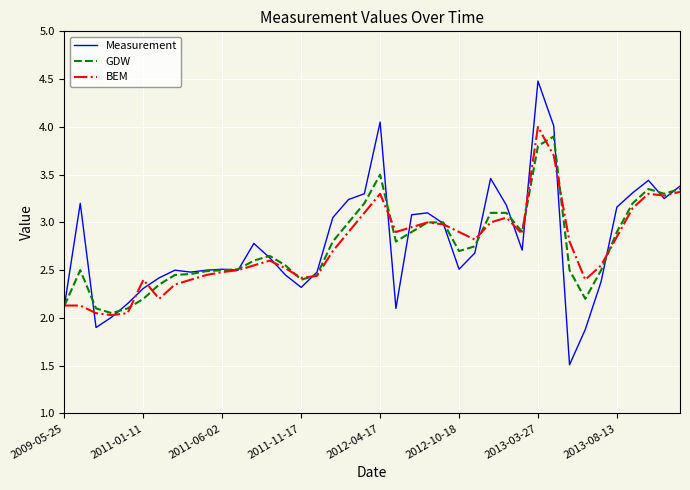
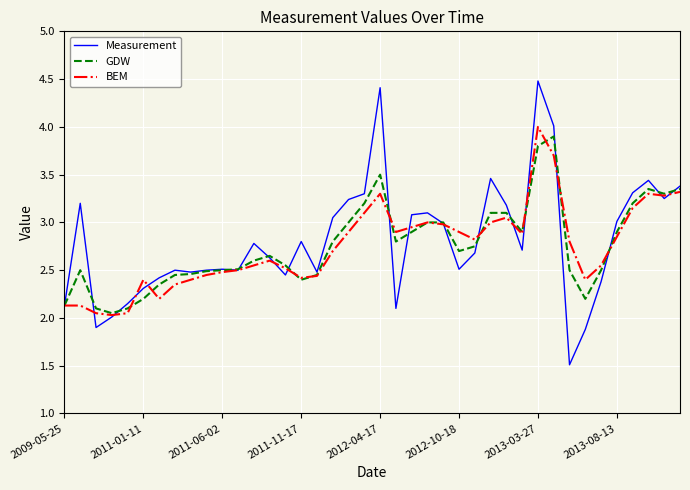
Measurement, 2011-11-17: 2.3 -> 2.8
Measurement, 2012-04-17: 4.1 -> 4.4
Measurement, 2013-08-13: 3.2 -> 3.0
